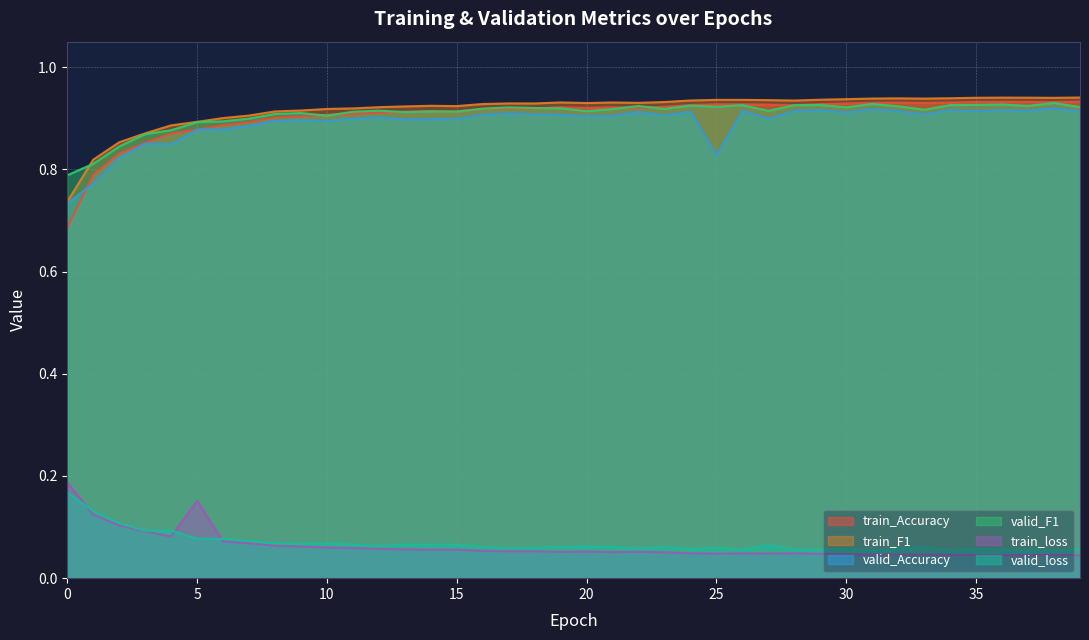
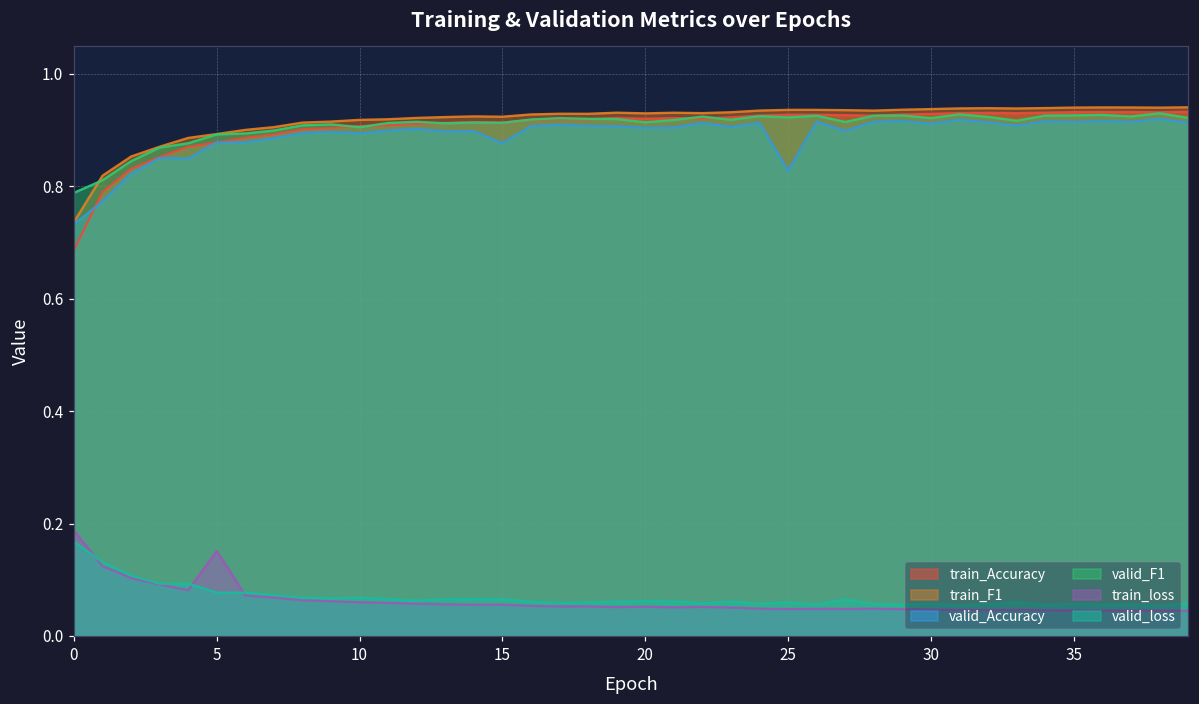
valid_Accuracy, 15: 0.90 -> 0.88
